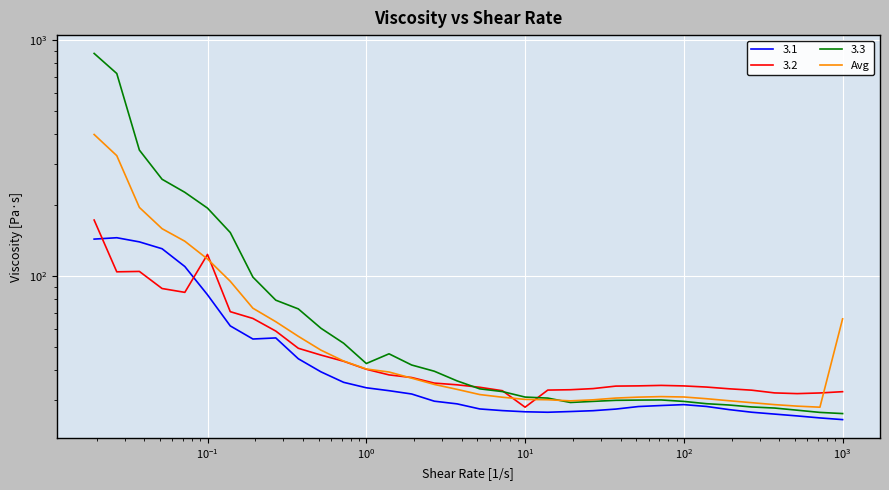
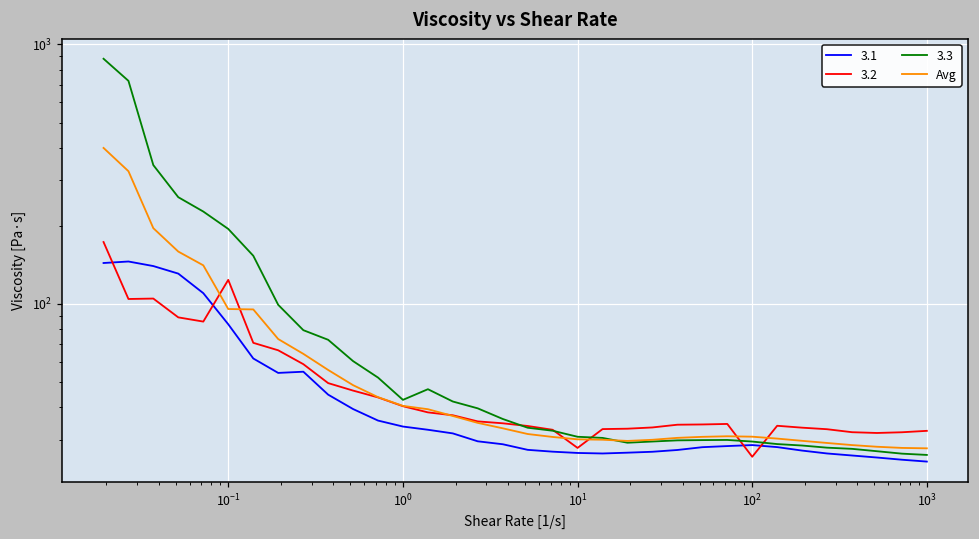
Avg, 10^-1: 120 -> 96
3.2, 10^2: 34 -> 26
Avg, 10^3: 66 -> 28
